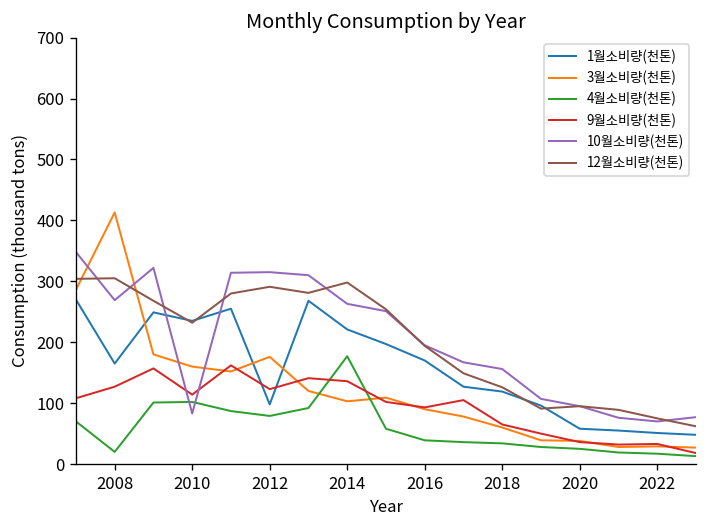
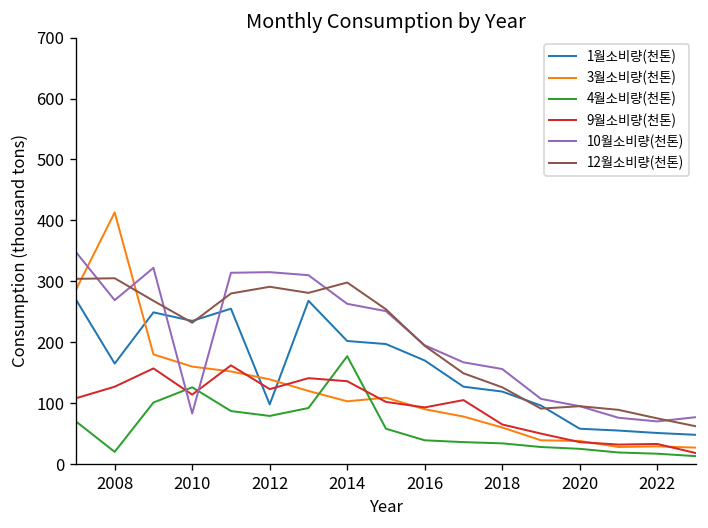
4월소비량(천톤), 2010: 100 -> 130
3월소비량(천톤), 2012: 180 -> 140
1월소비량(천톤), 2014: 220 -> 200
